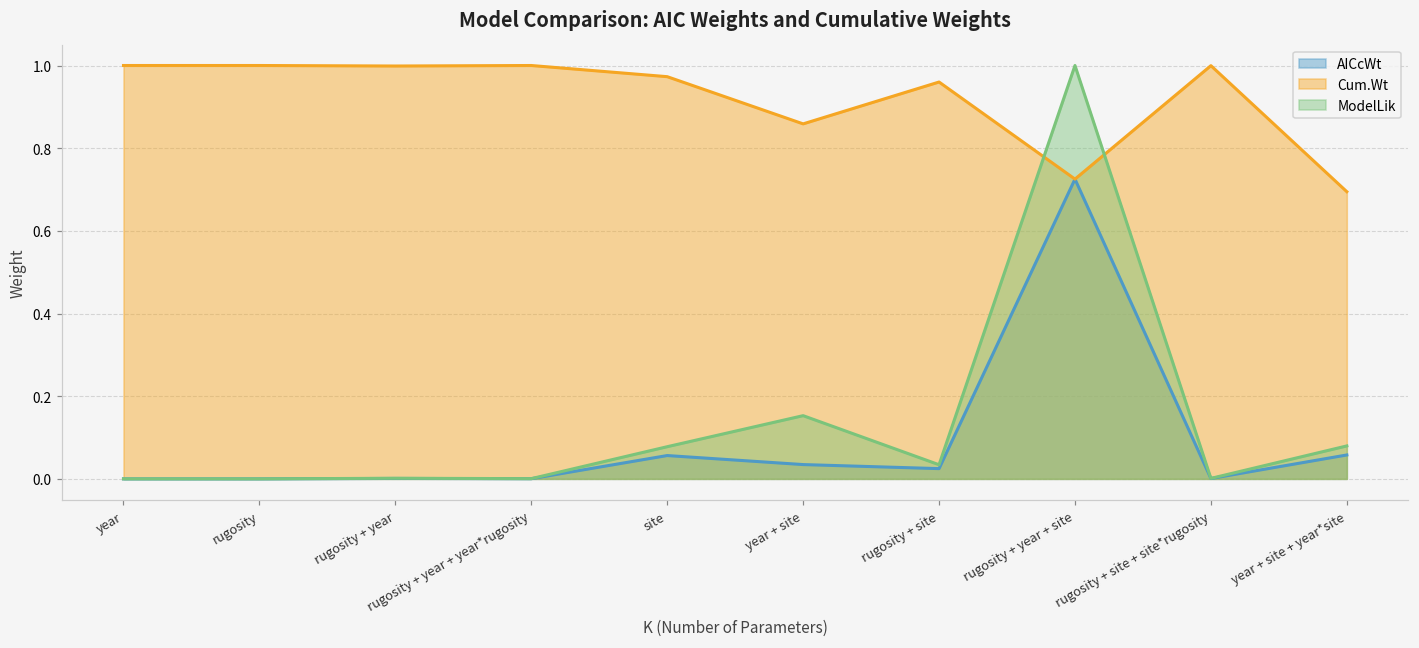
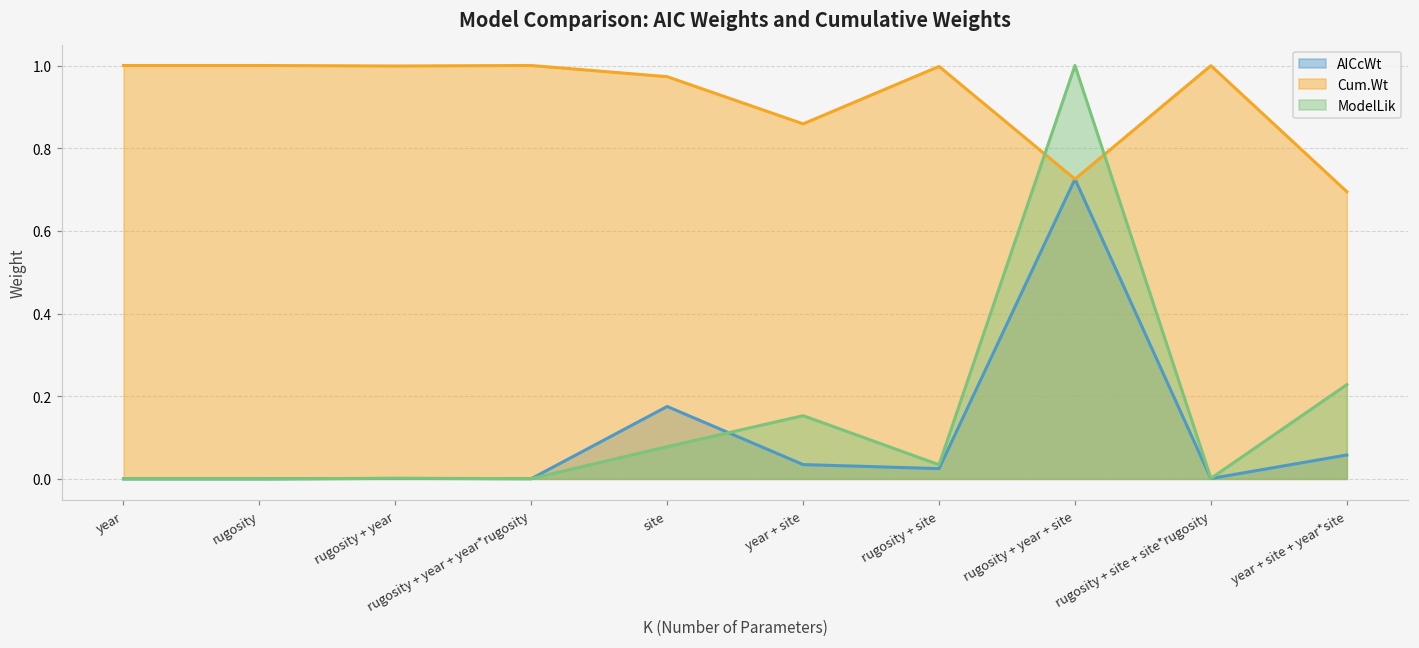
AICcWt, site: 0.06 -> 0.18
Cum.Wt, rugosity + site: 0.96 -> 1.00
ModelLik, year + site + year*site: 0.08 -> 0.23
